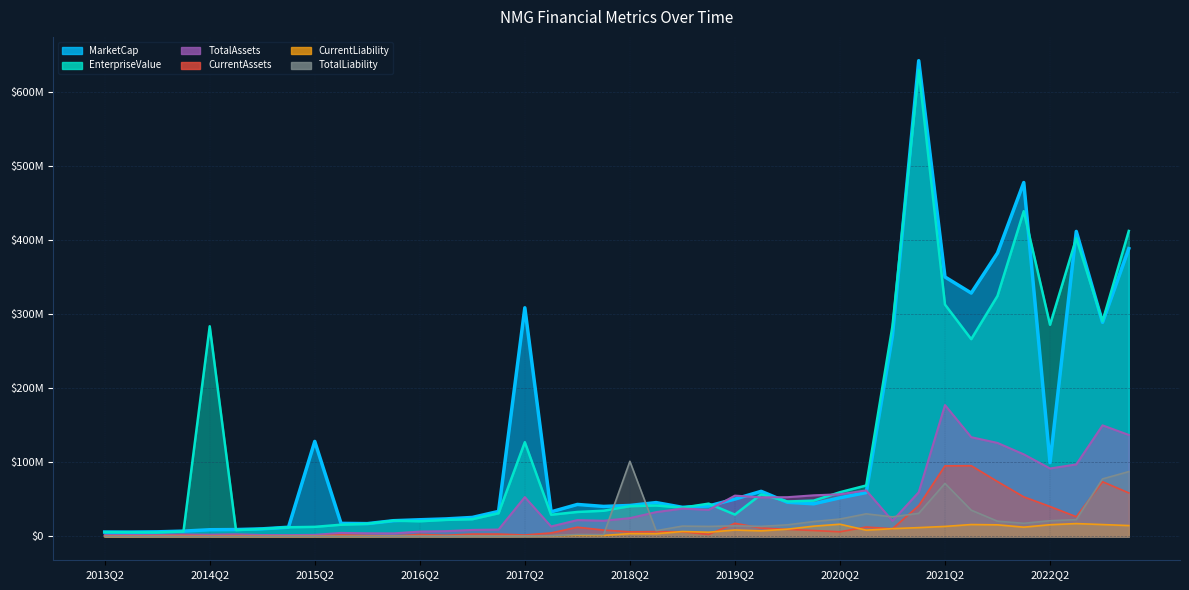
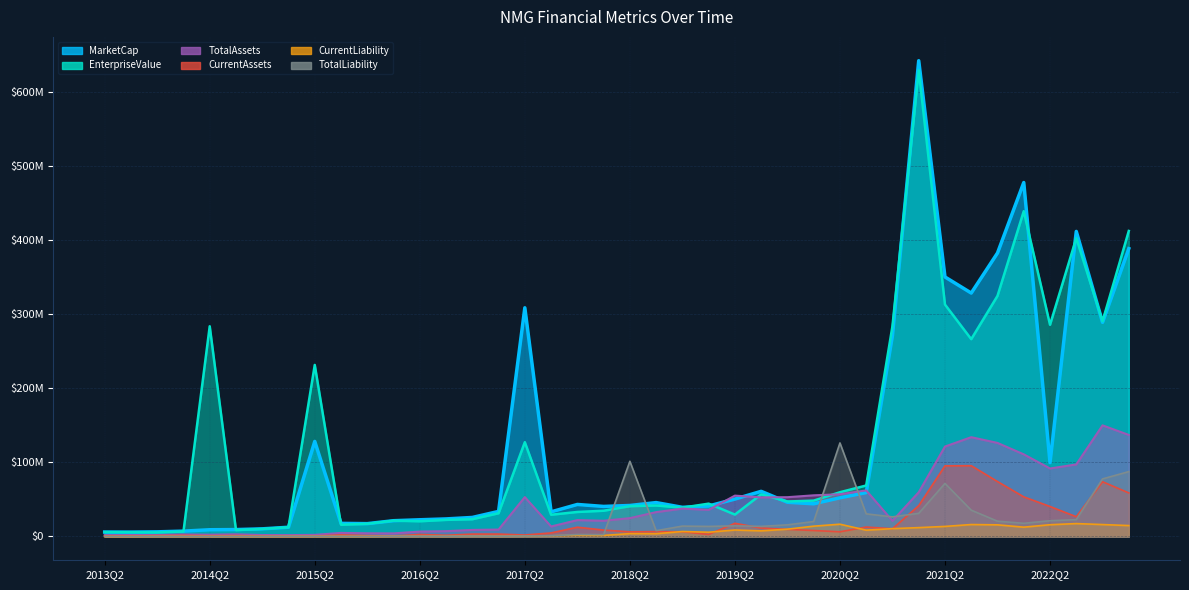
EnterpriseValue, 2015Q2: $10000000 -> $230000000
TotalLiability, 2020Q2: $20000000 -> $130000000
TotalAssets, 2021Q2: $180000000 -> $120000000
